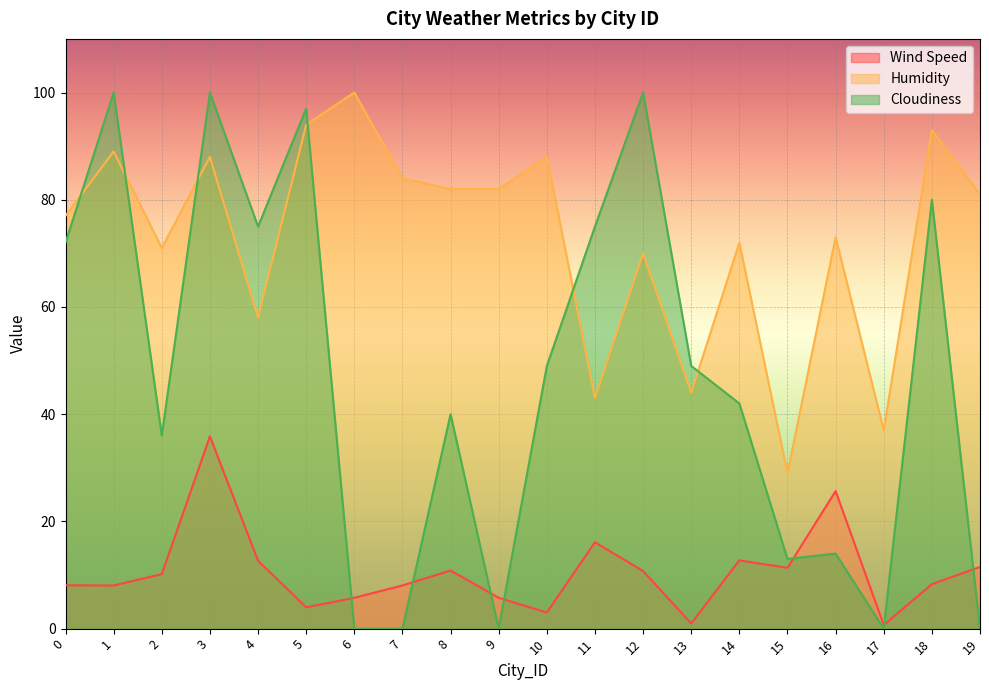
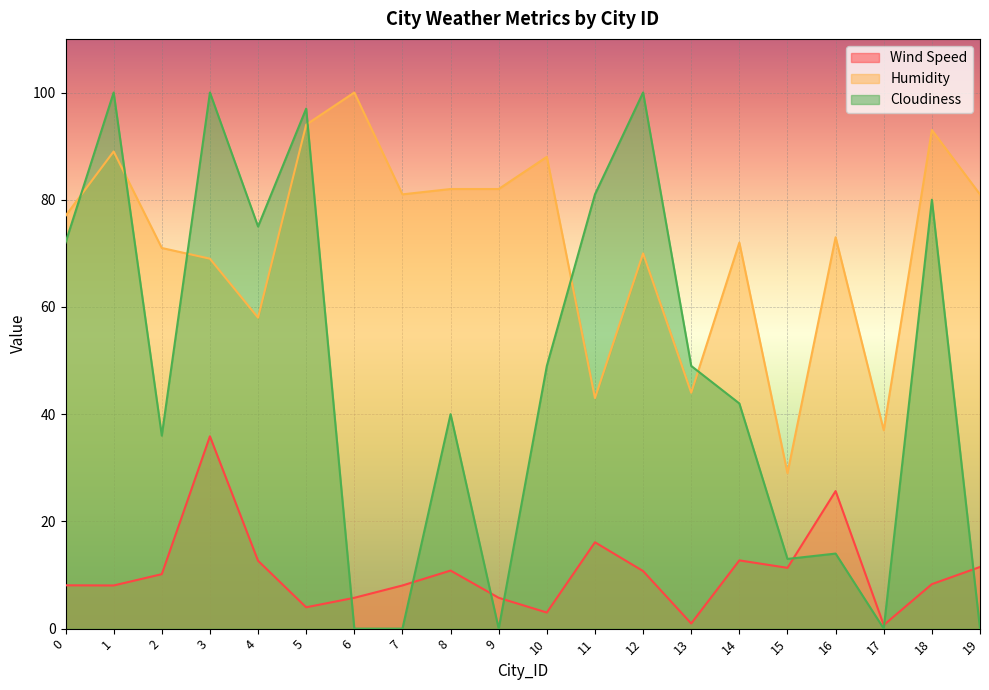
Humidity, 3: 88 -> 69
Humidity, 7: 84 -> 81
Cloudiness, 11: 75 -> 81
